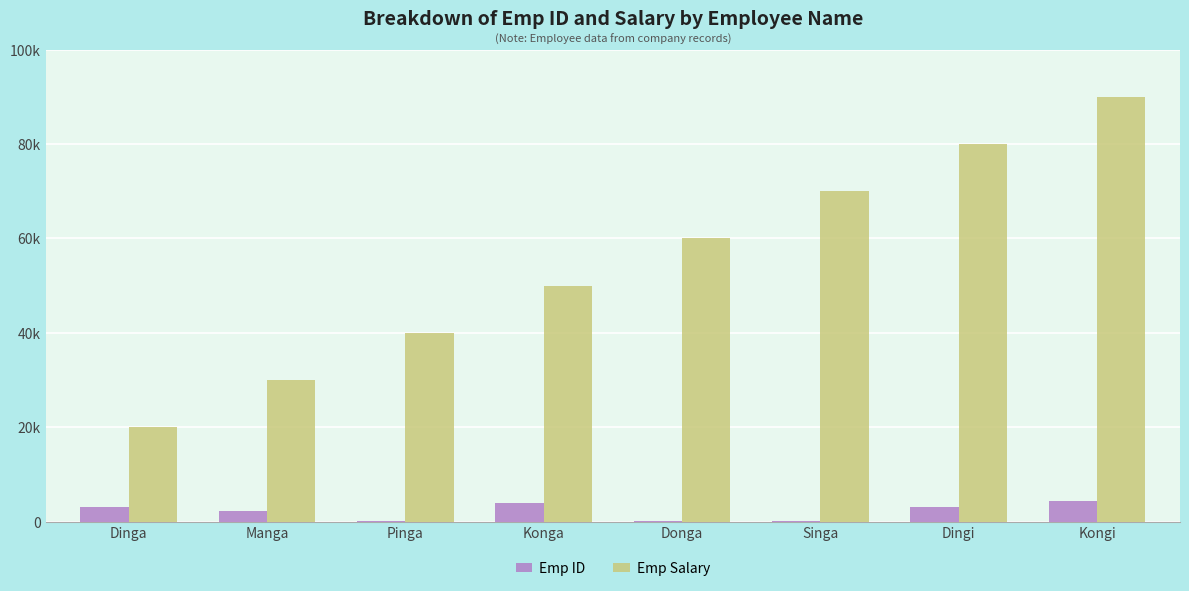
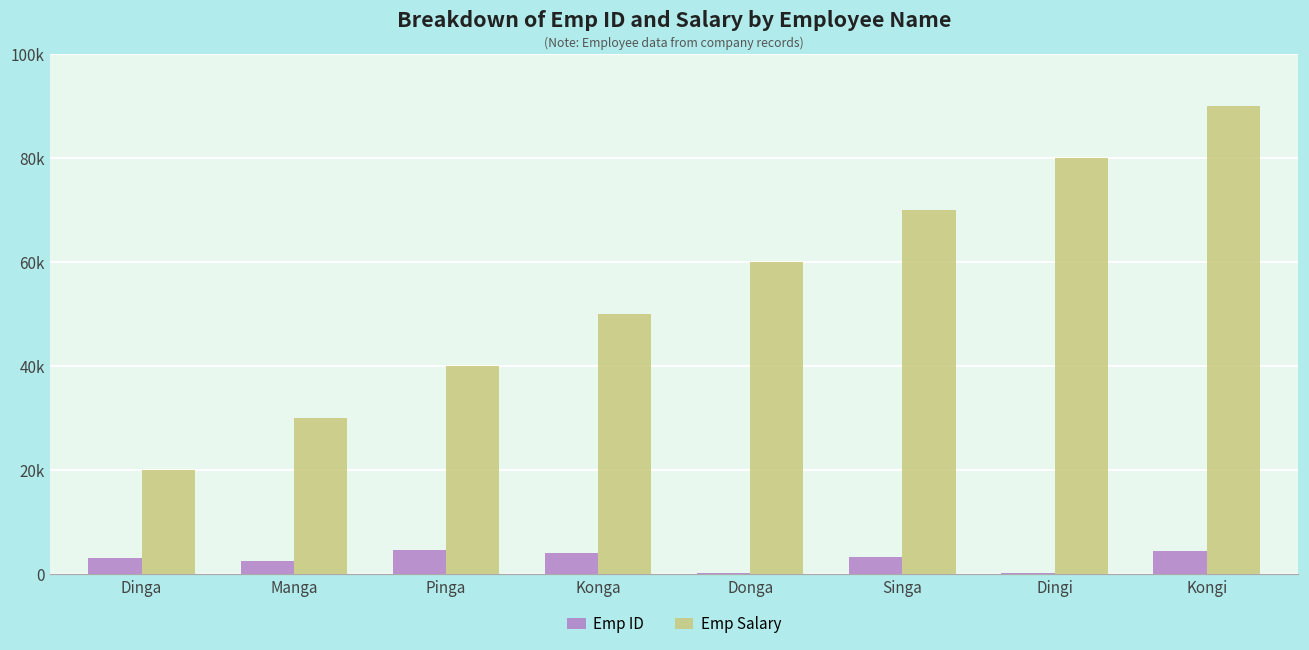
Emp ID, Pinga: 0 -> 5000
Emp ID, Singa: 0 -> 3000
Emp ID, Dingi: 3000 -> 0
